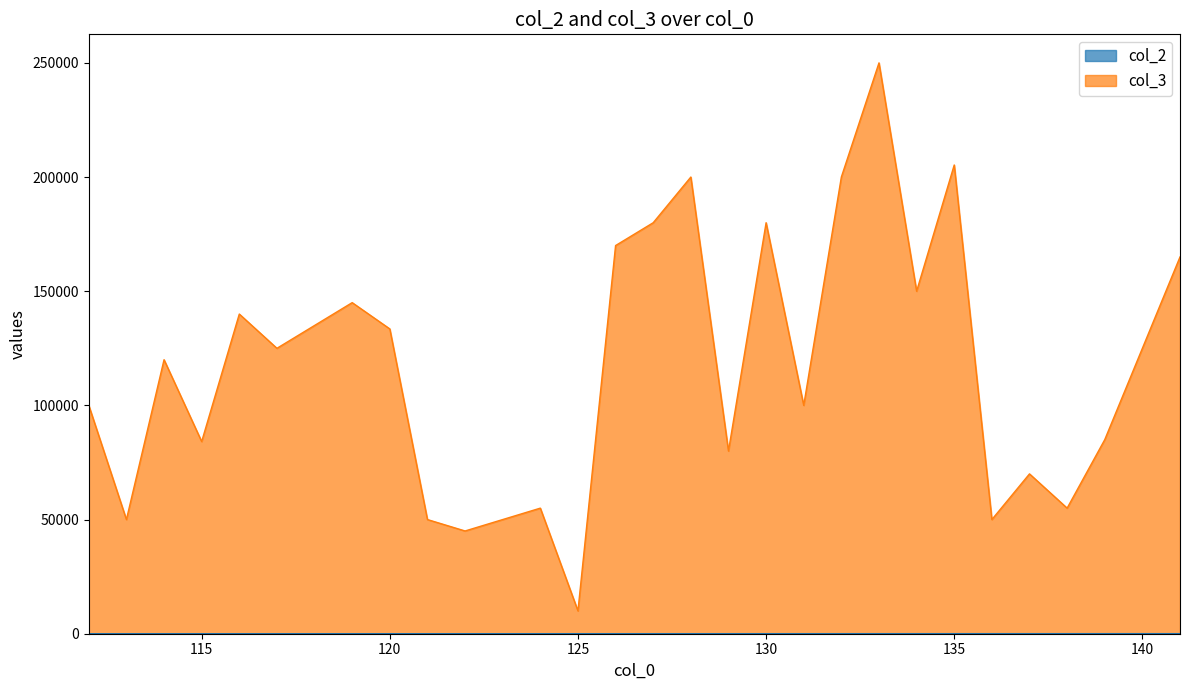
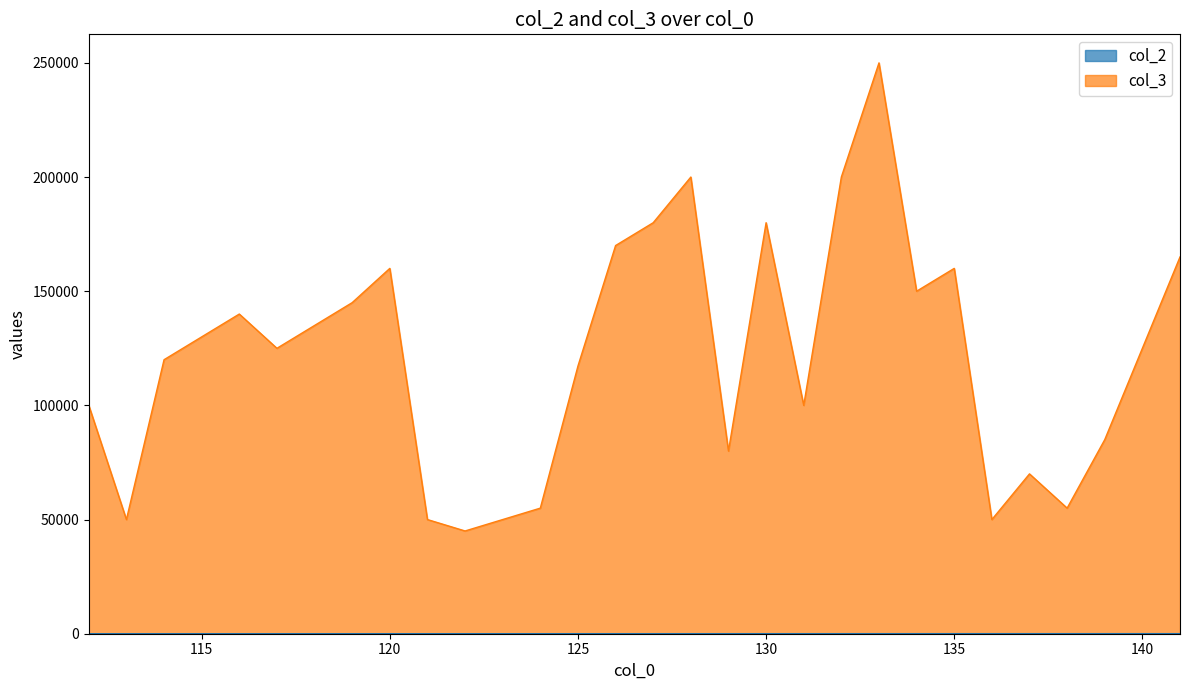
col_3, 115: 84000 -> 130000
col_3, 120: 133000 -> 160000
col_3, 125: 10000 -> 117000
col_3, 135: 205000 -> 160000
